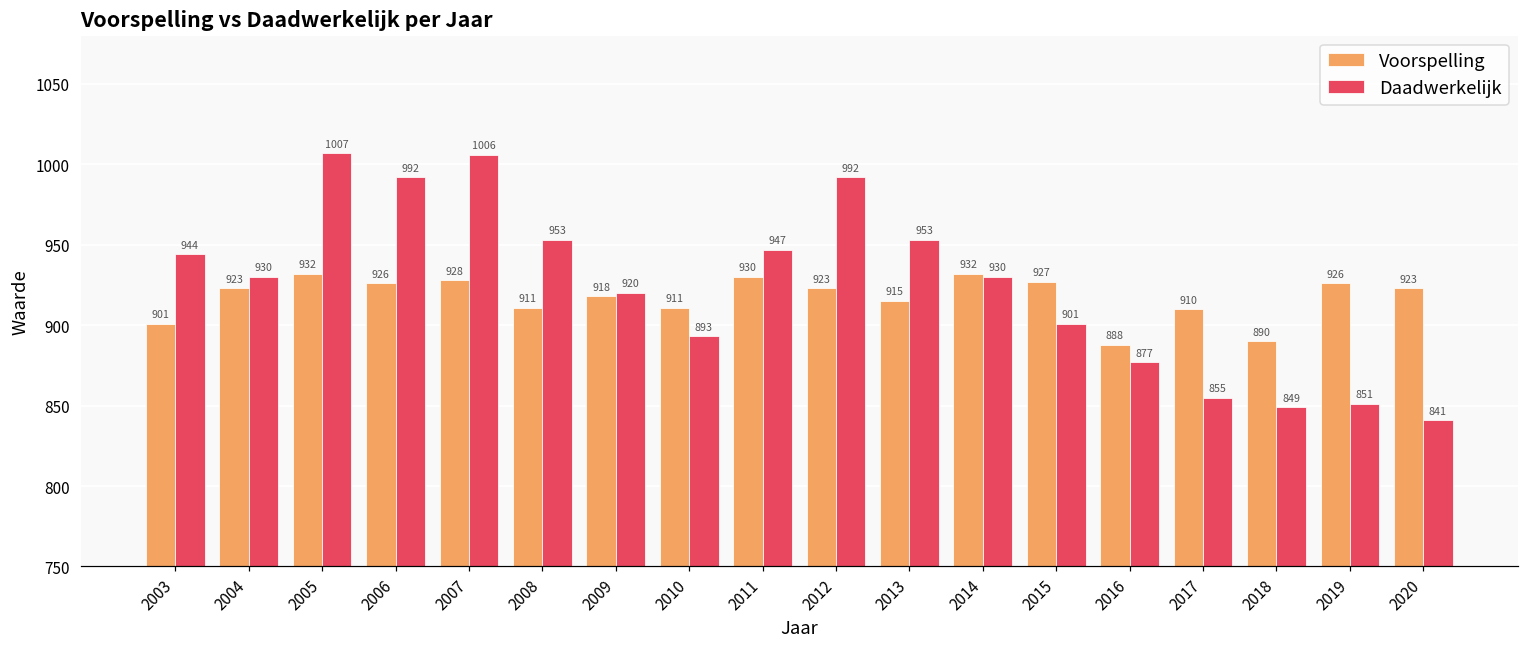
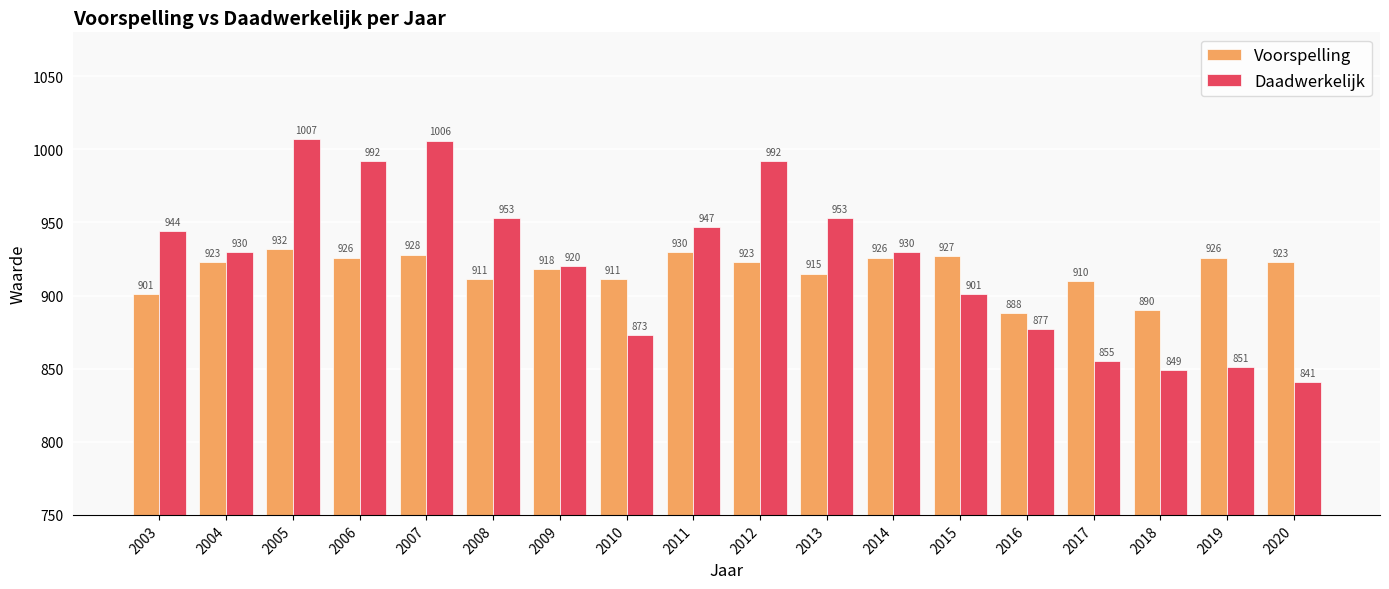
Daadwerkelijk, 2010: 893 -> 873
Voorspelling, 2014: 932 -> 926
